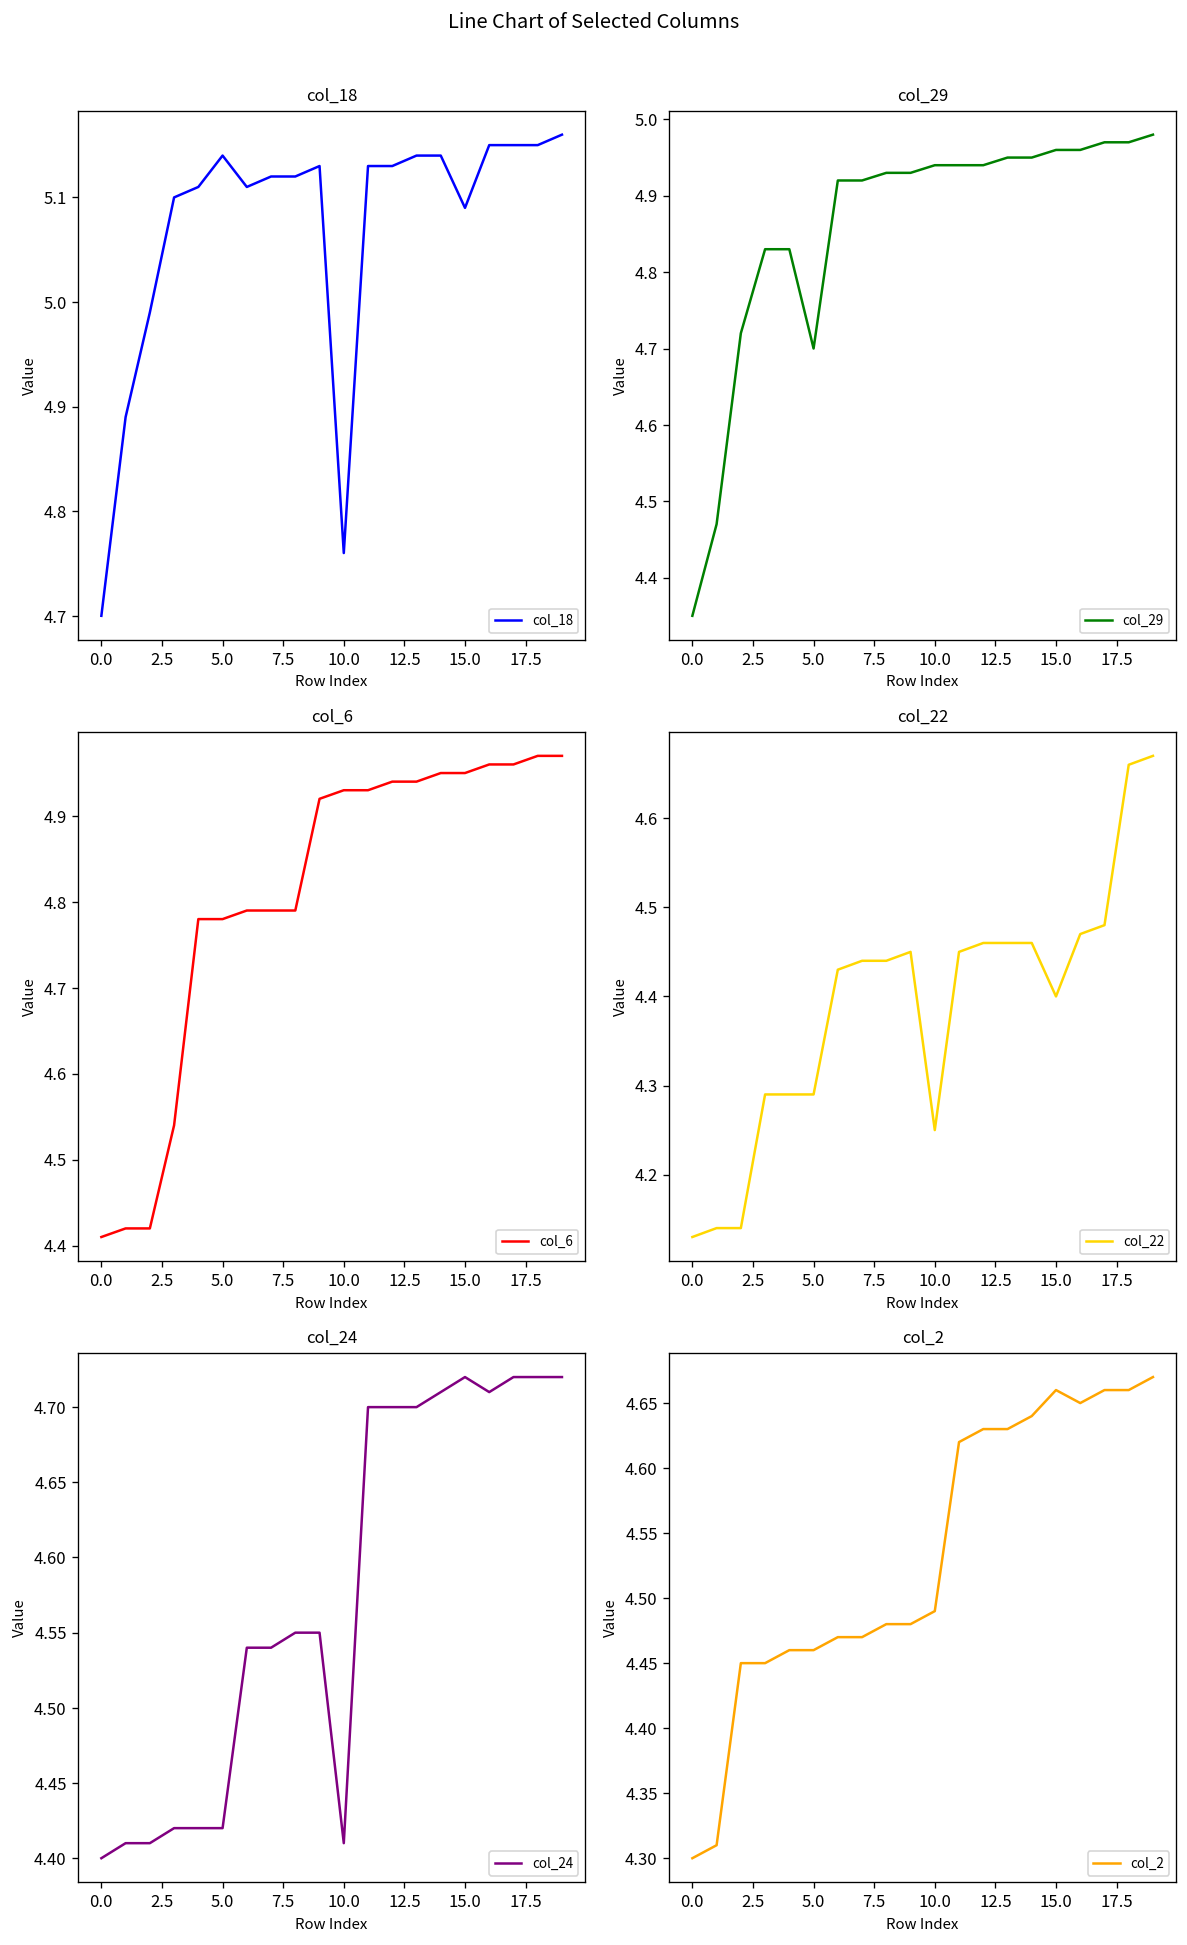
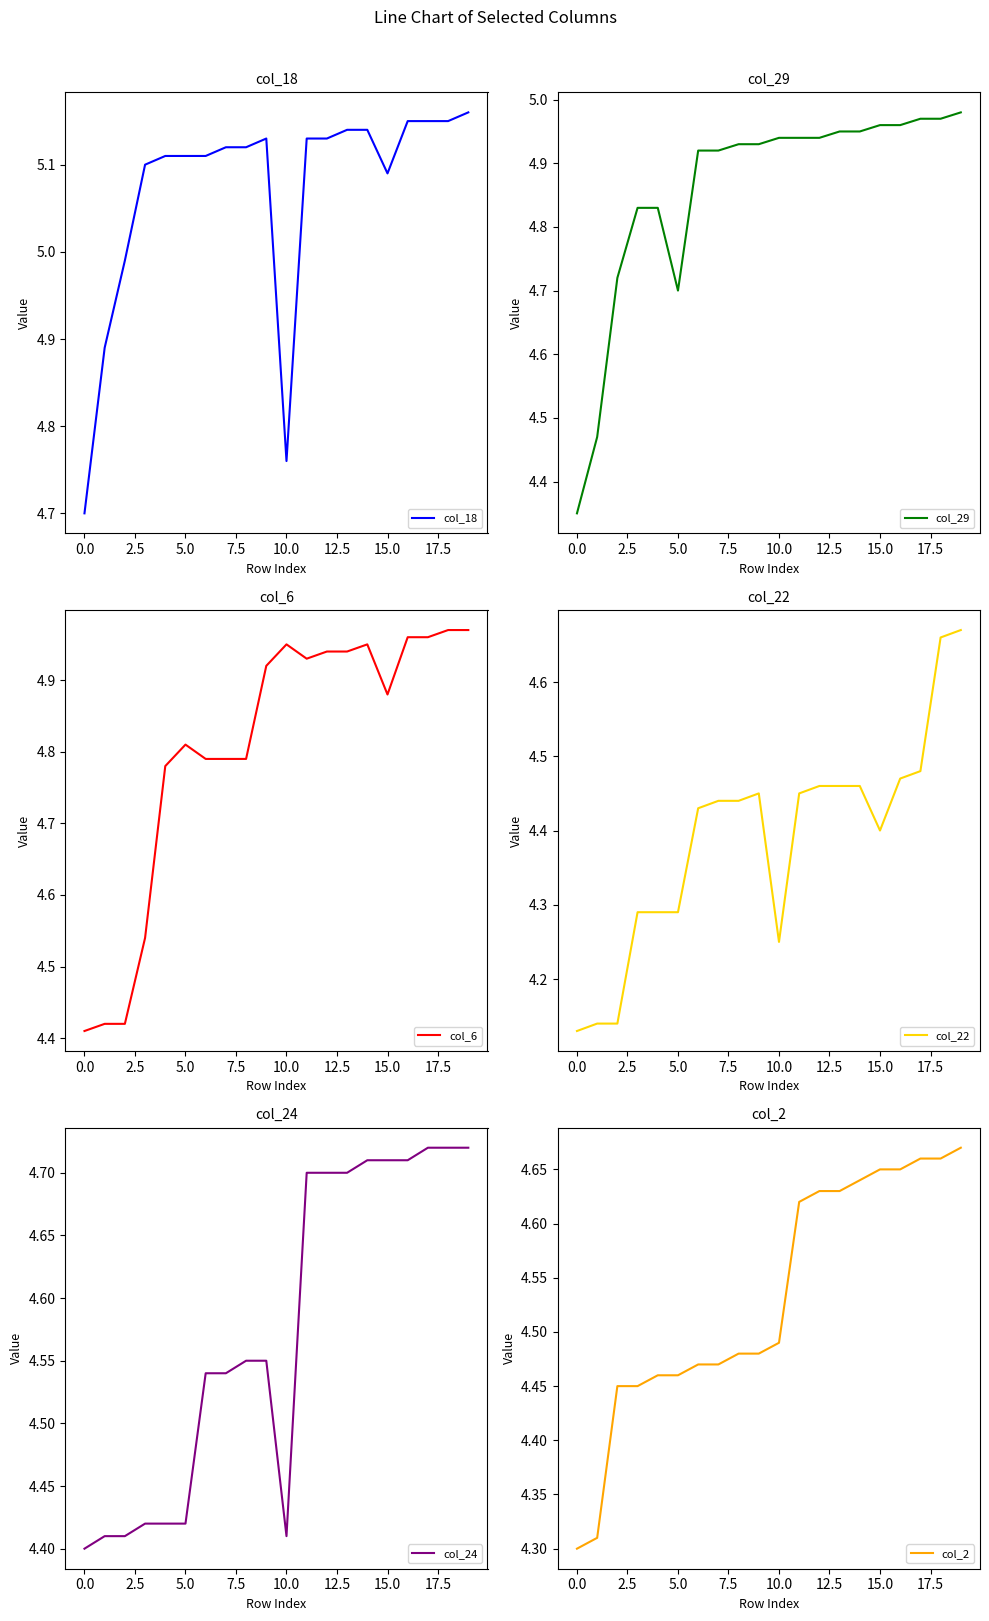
col_18, 5.0: 5.14 -> 5.11
col_6, 5.0: 4.78 -> 4.81
col_6, 10.0: 4.93 -> 4.95
col_6, 15.0: 4.95 -> 4.88
col_24, 15.0: 4.72 -> 4.71
col_2, 15.0: 4.66 -> 4.65
